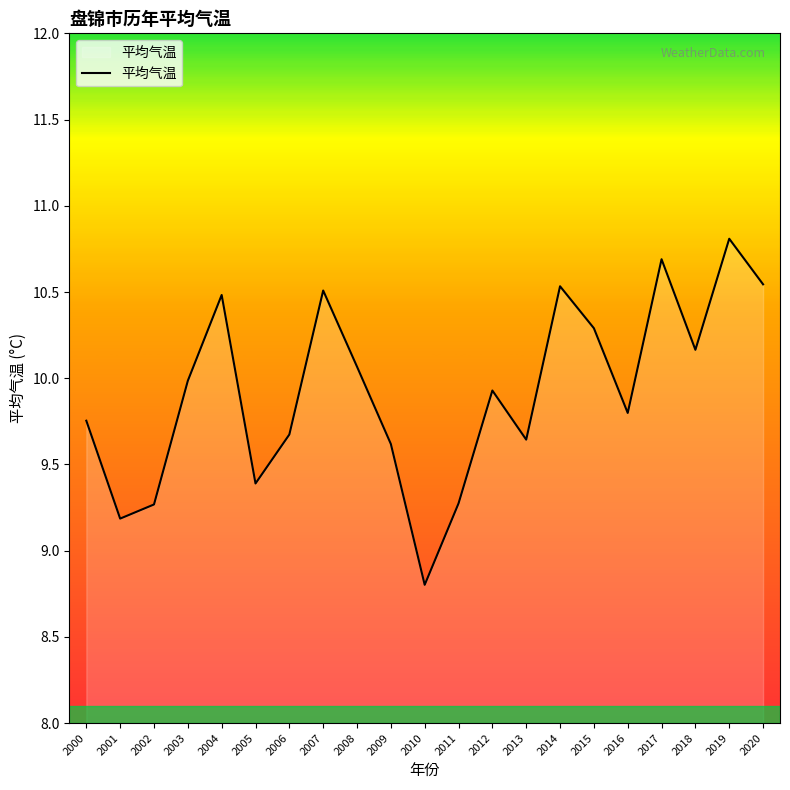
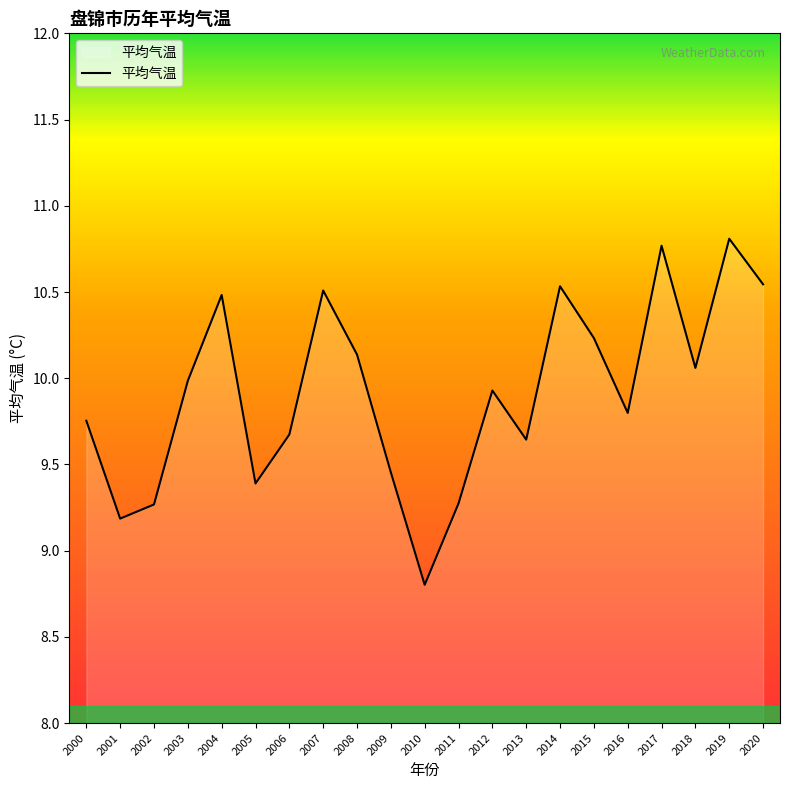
2008: 10.07 -> 10.14
2009: 9.62 -> 9.45
2015: 10.29 -> 10.23
2017: 10.69 -> 10.77
2018: 10.16 -> 10.06
